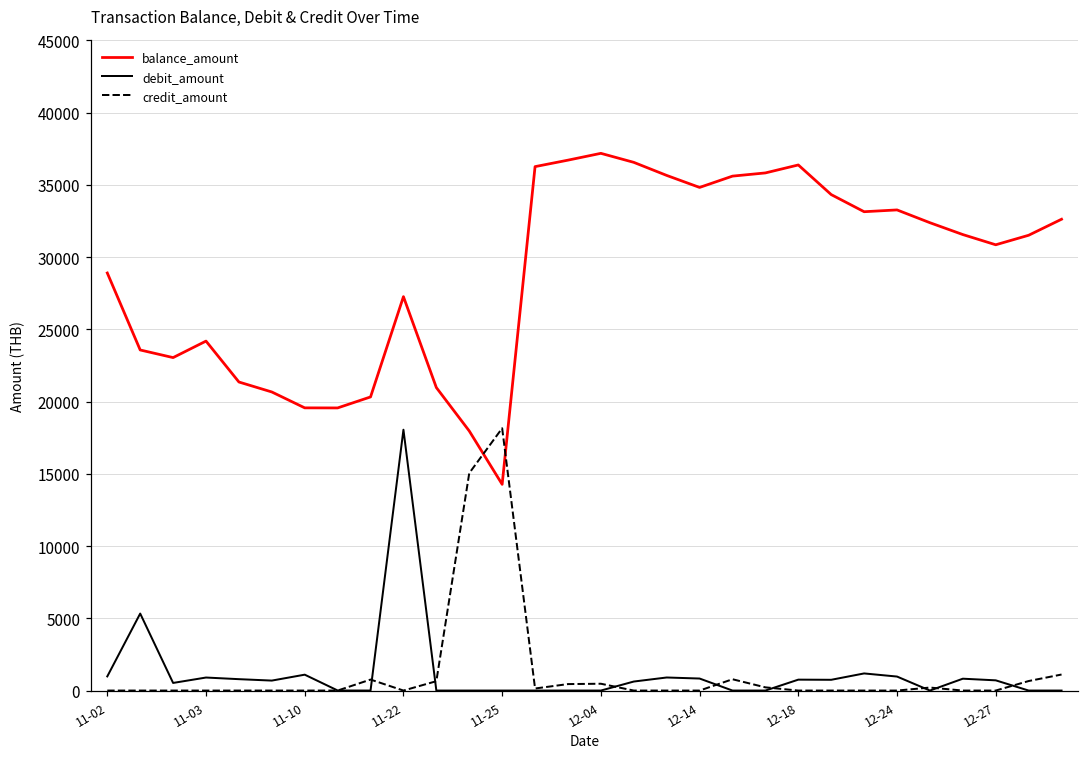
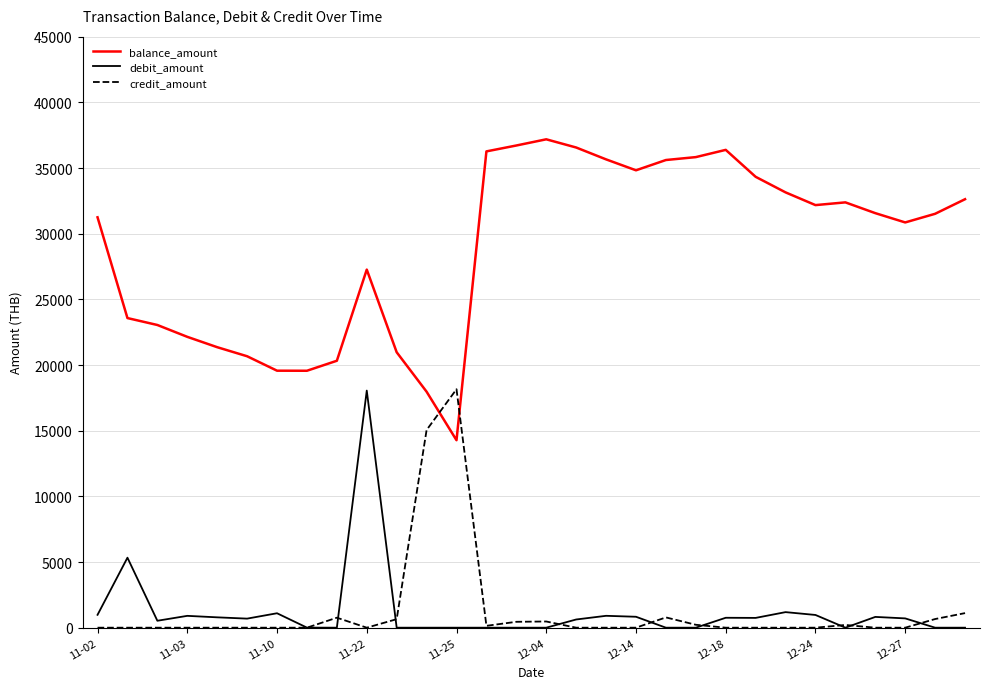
balance_amount, 11-02: 28900 -> 31200
balance_amount, 11-03: 24200 -> 22100
balance_amount, 12-24: 33300 -> 32200
